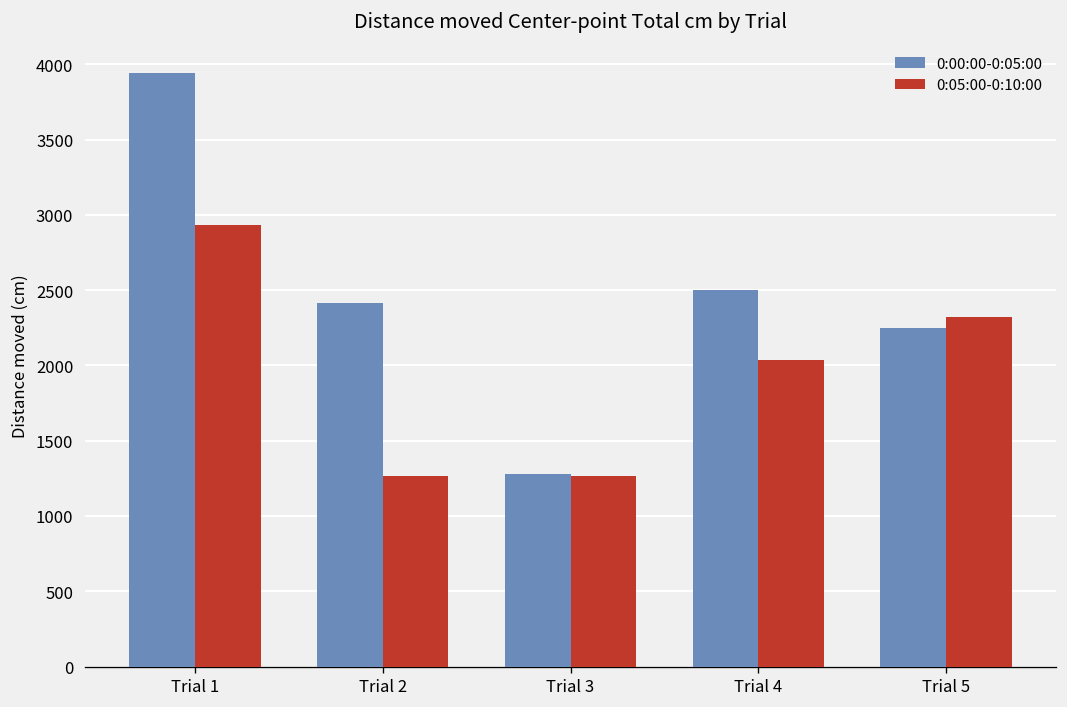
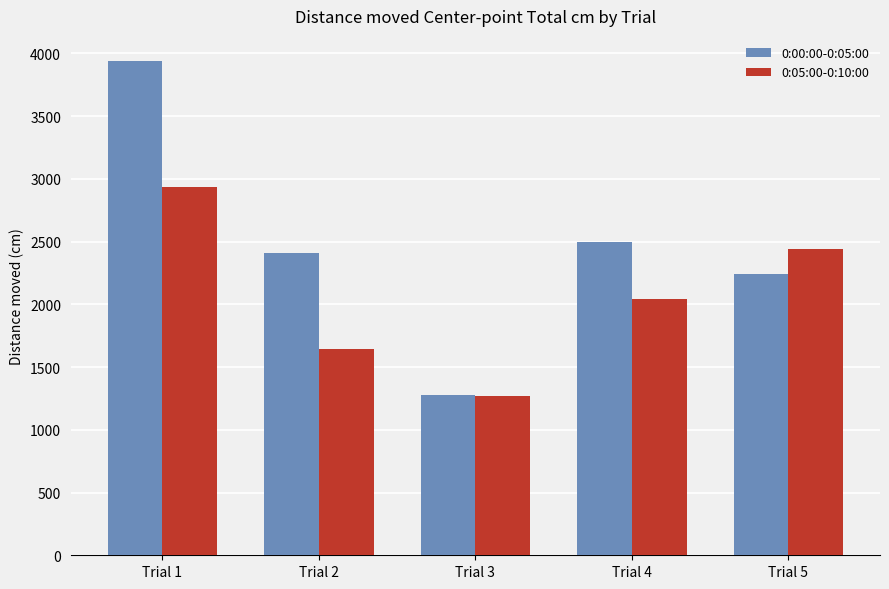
0:05:00-0:10:00, Trial 2: 1270 -> 1640
0:05:00-0:10:00, Trial 5: 2330 -> 2440
